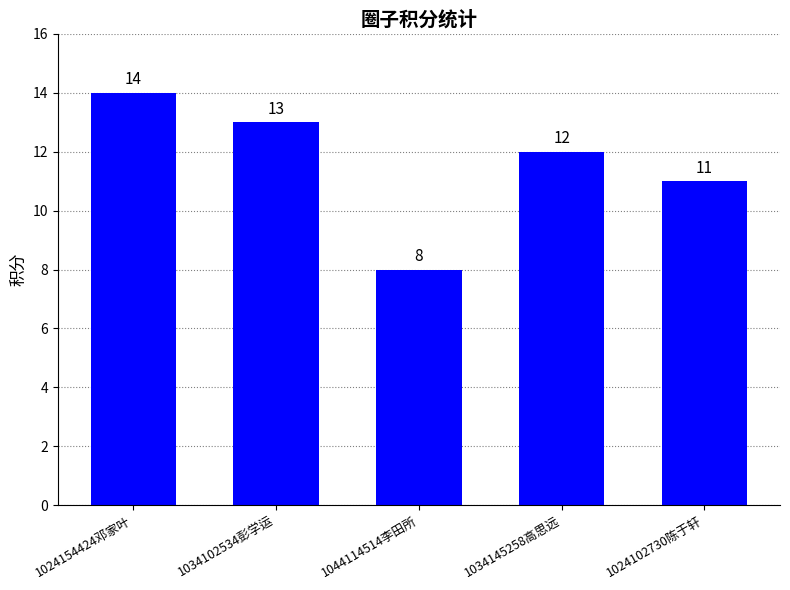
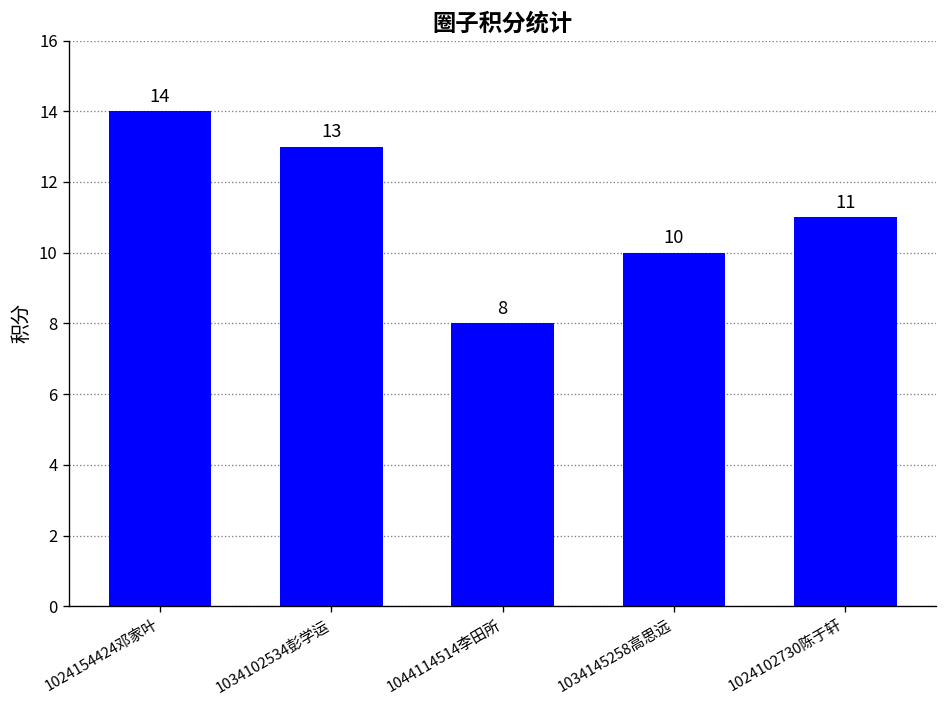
1034145258高思远: 12 -> 10
